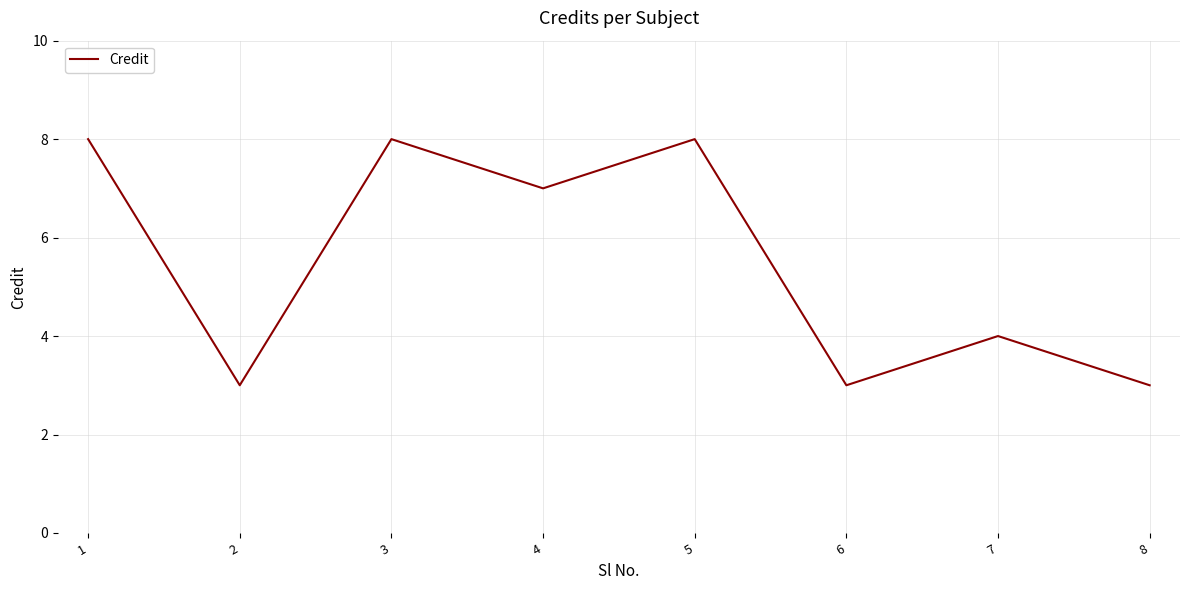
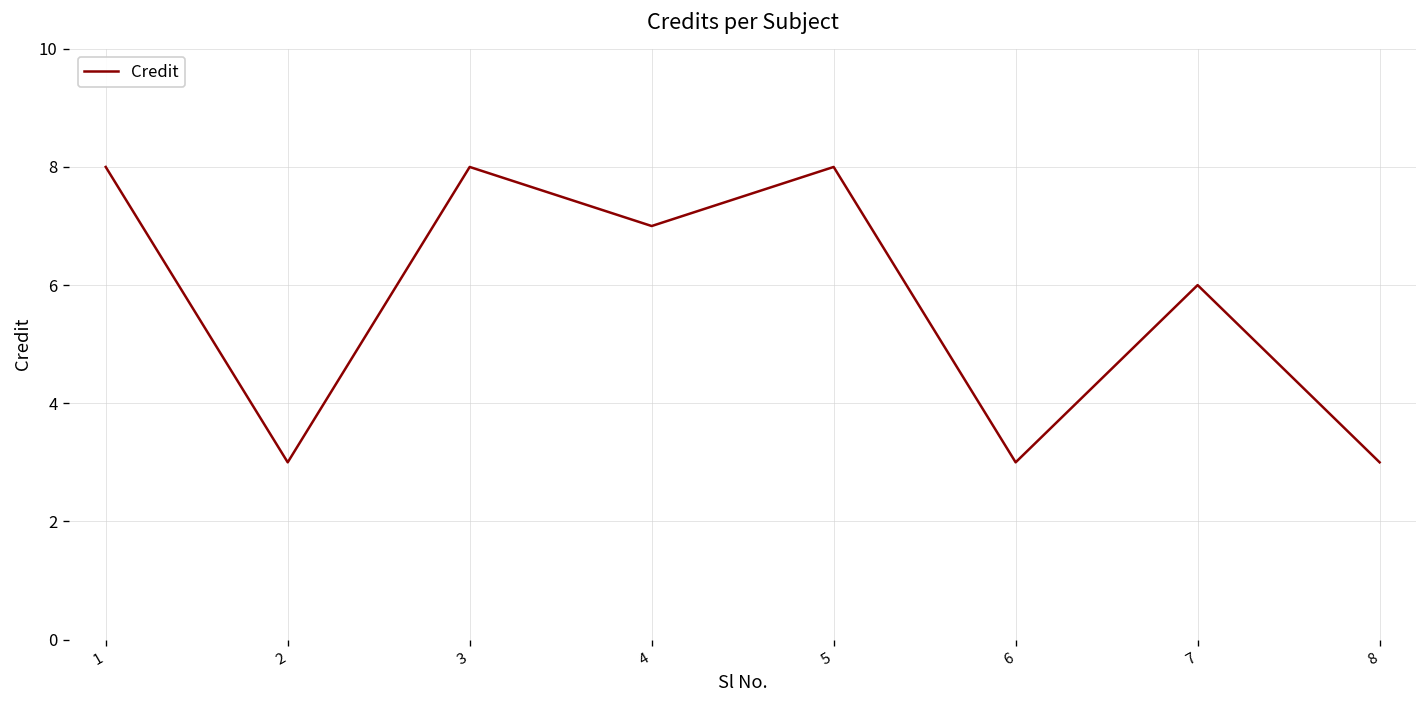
7: 4 -> 6
